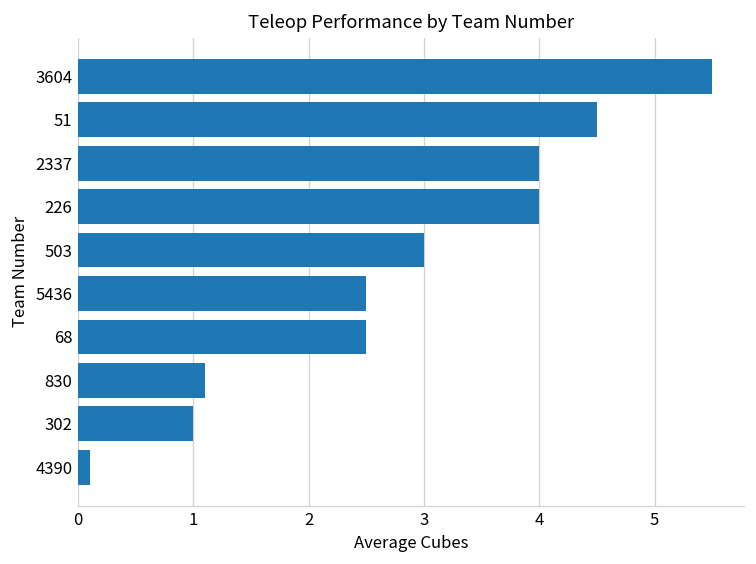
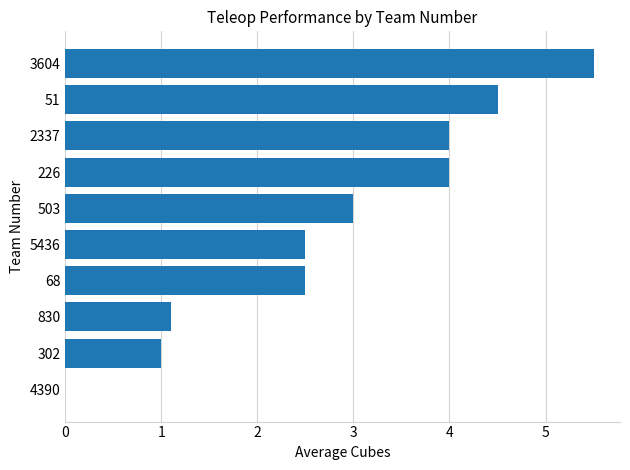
4390: 0.1 -> 0.0
